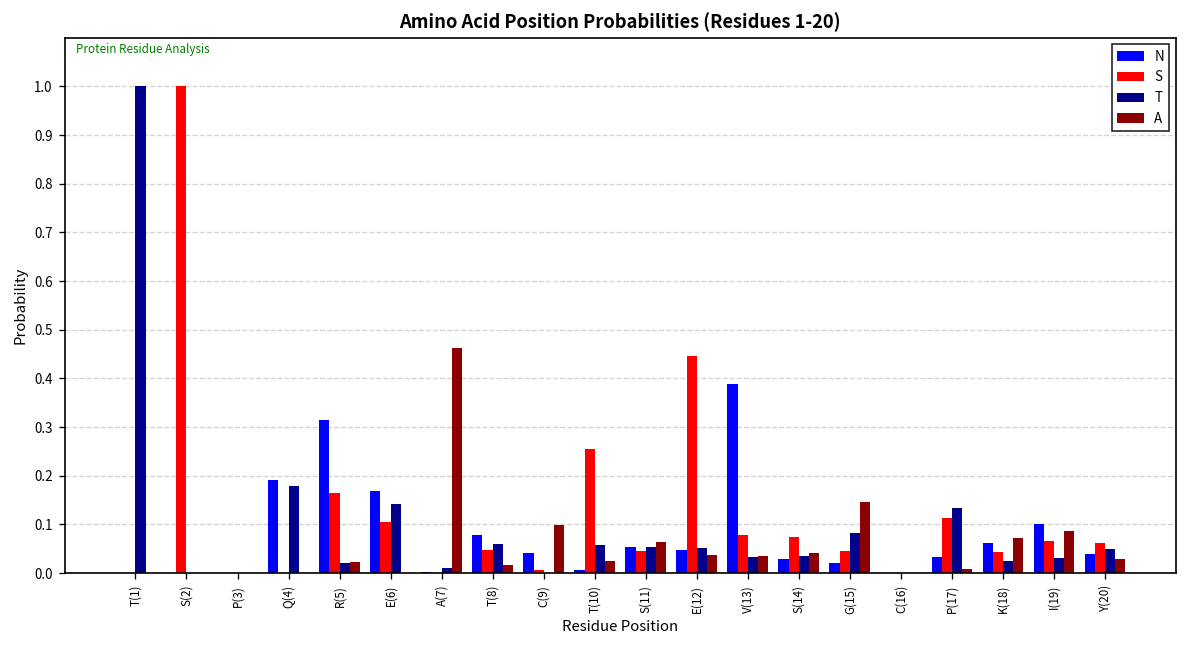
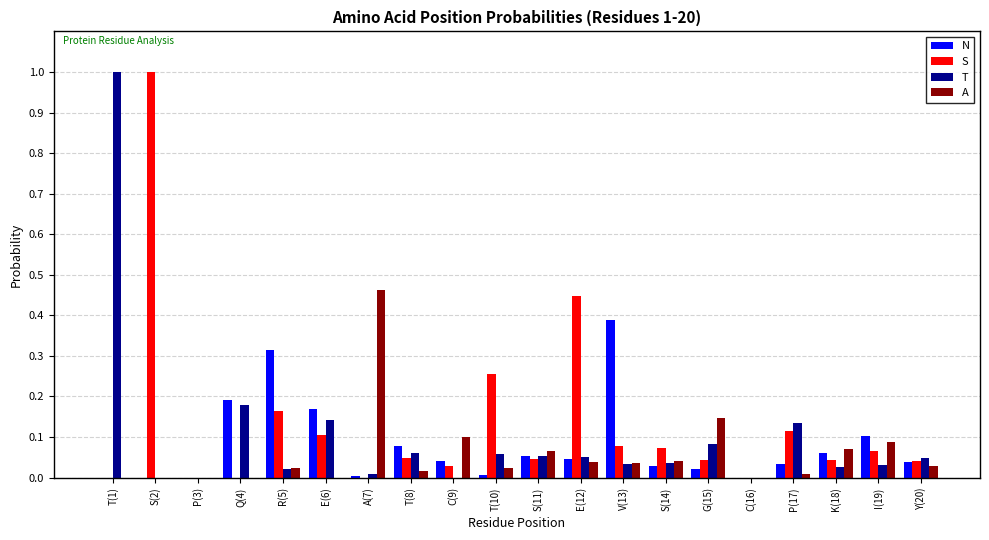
S, C(9): 0.01 -> 0.03
S, Y(20): 0.06 -> 0.04
